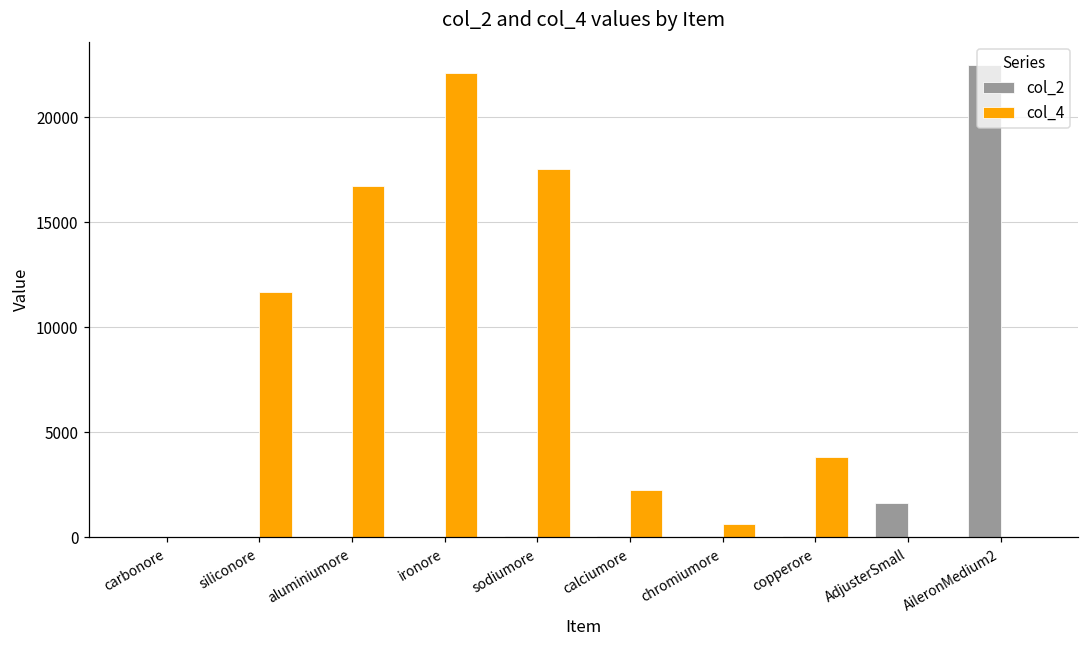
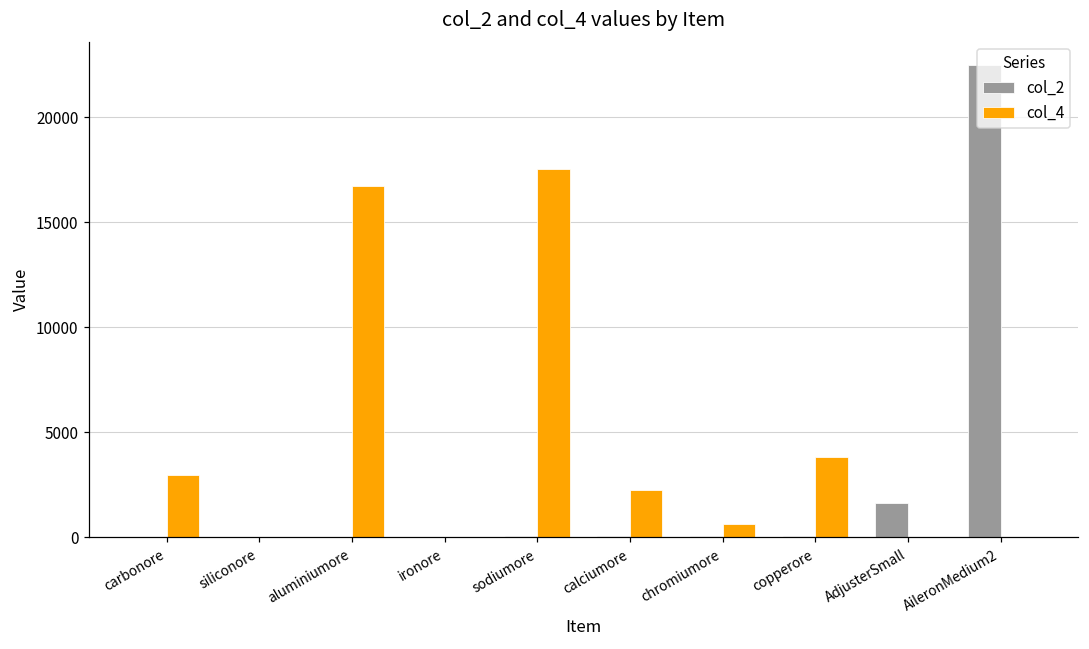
col_4, carbonore: 0 -> 3000
col_4, siliconore: 11700 -> 0
col_4, ironore: 22100 -> 0
